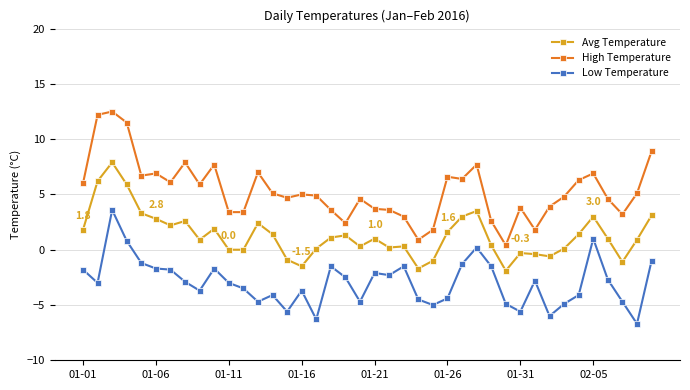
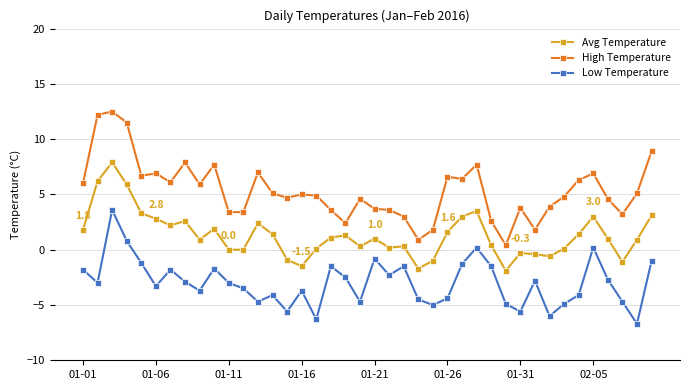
Low Temperature, 01-06: -1.7 -> -3.3
Low Temperature, 01-21: -2.1 -> -0.8
Low Temperature, 02-05: 1.0 -> 0.2
